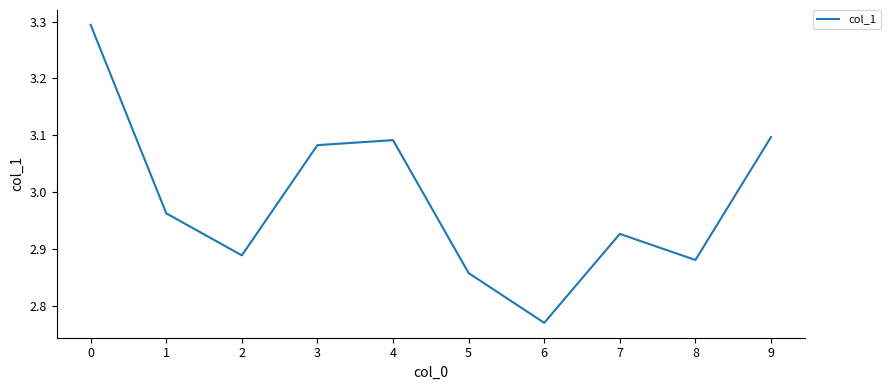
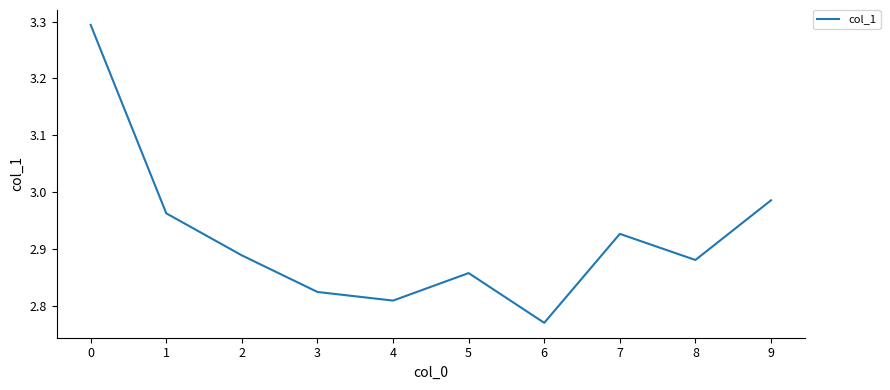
3: 3.08 -> 2.82
4: 3.09 -> 2.81
9: 3.10 -> 2.99
